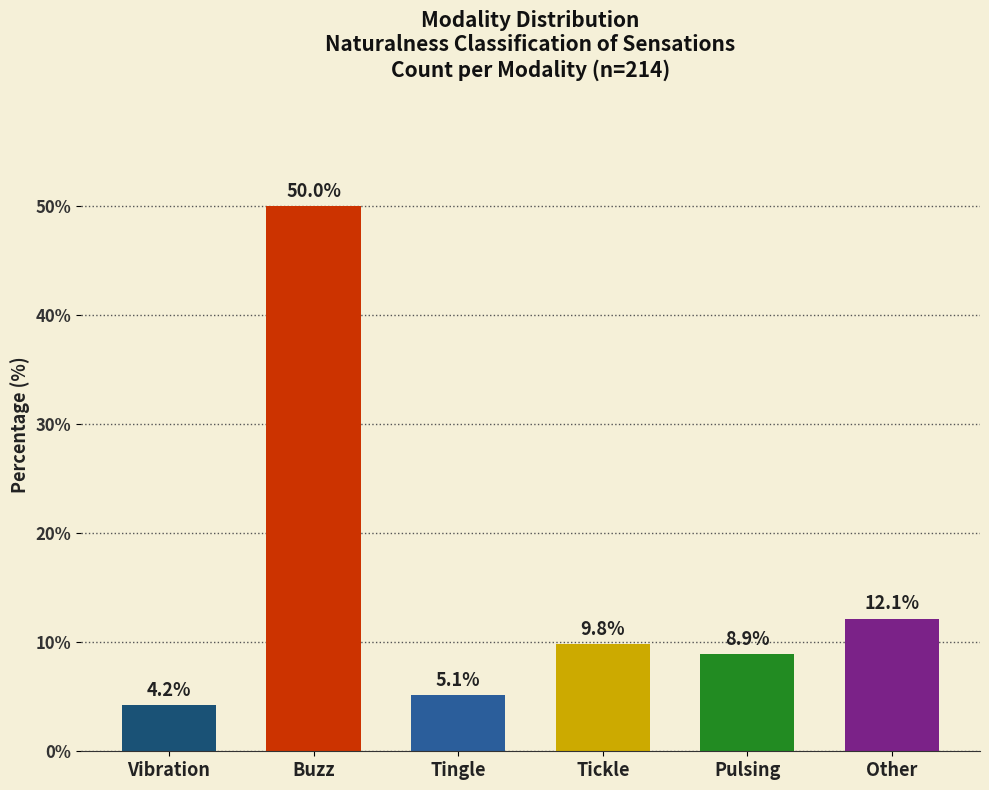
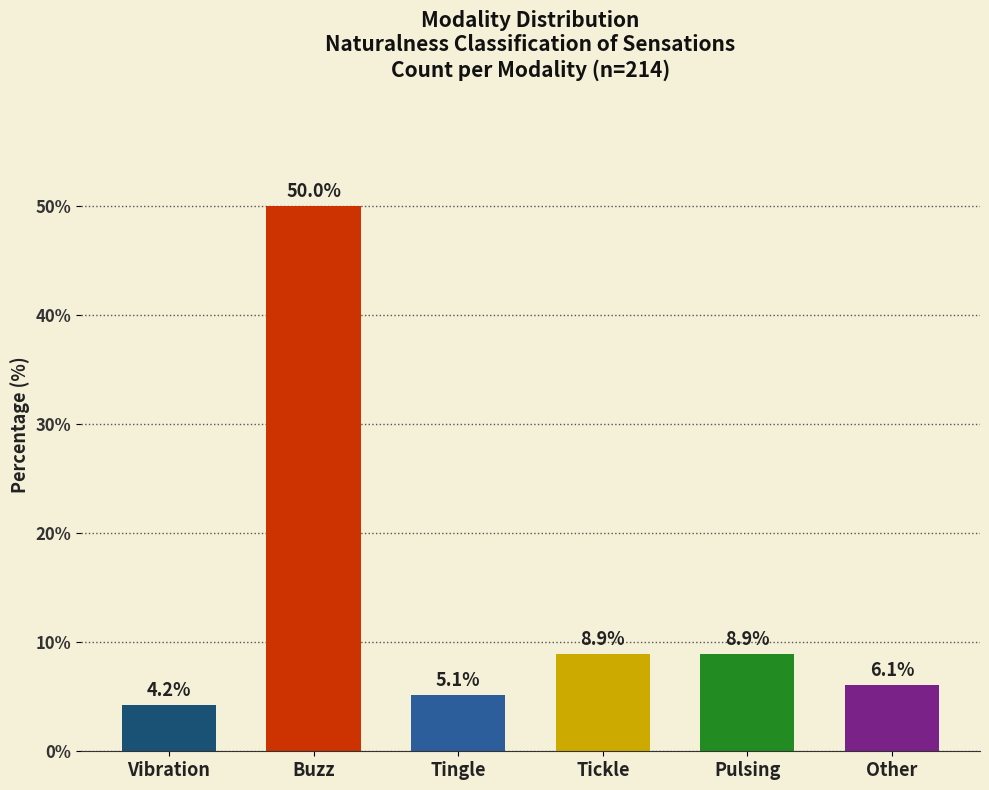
Tickle: 9.8% -> 8.9%
Other: 12.1% -> 6.1%
